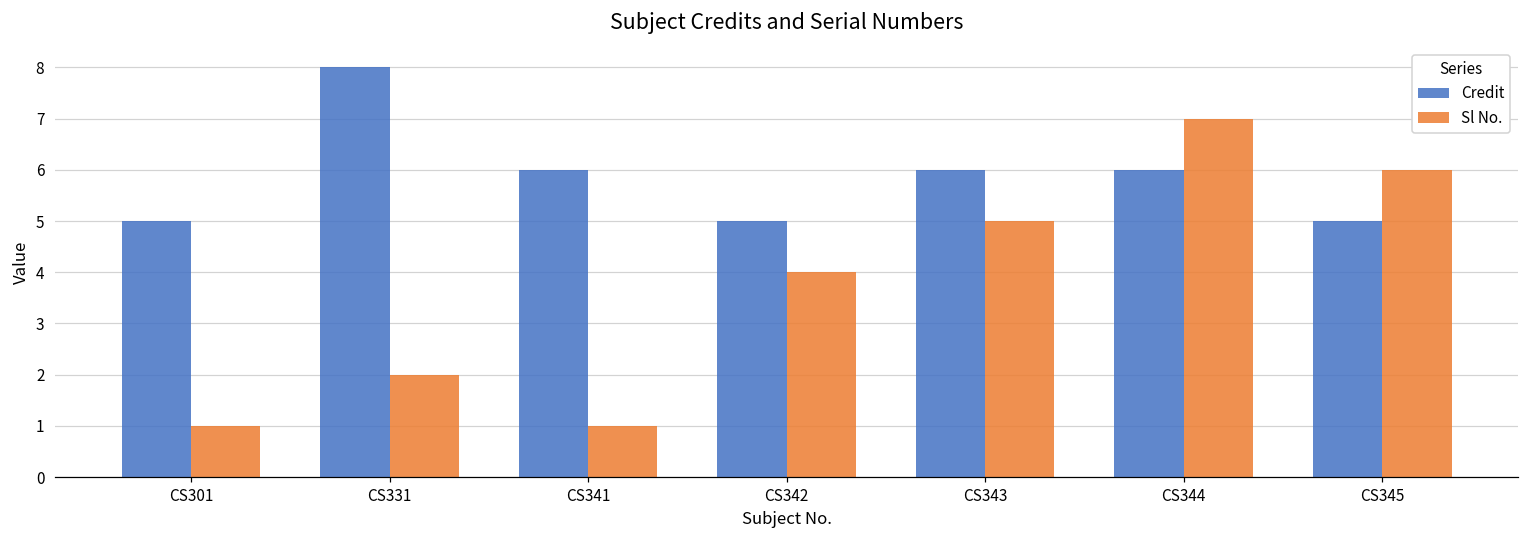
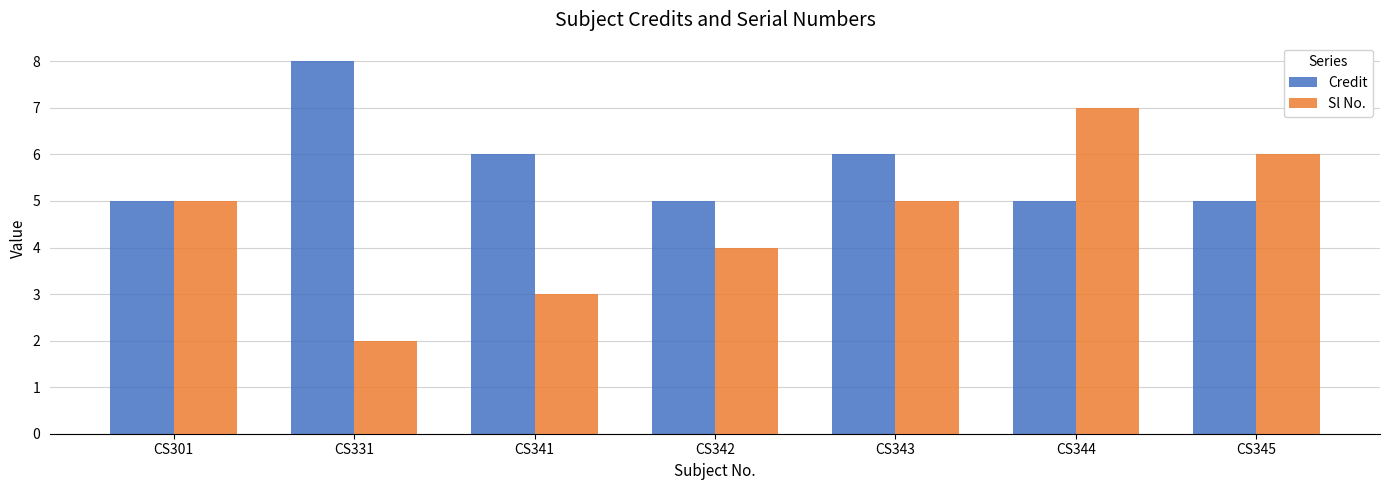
Sl No., CS301: 1 -> 5
Sl No., CS341: 1 -> 3
Credit, CS344: 6 -> 5
